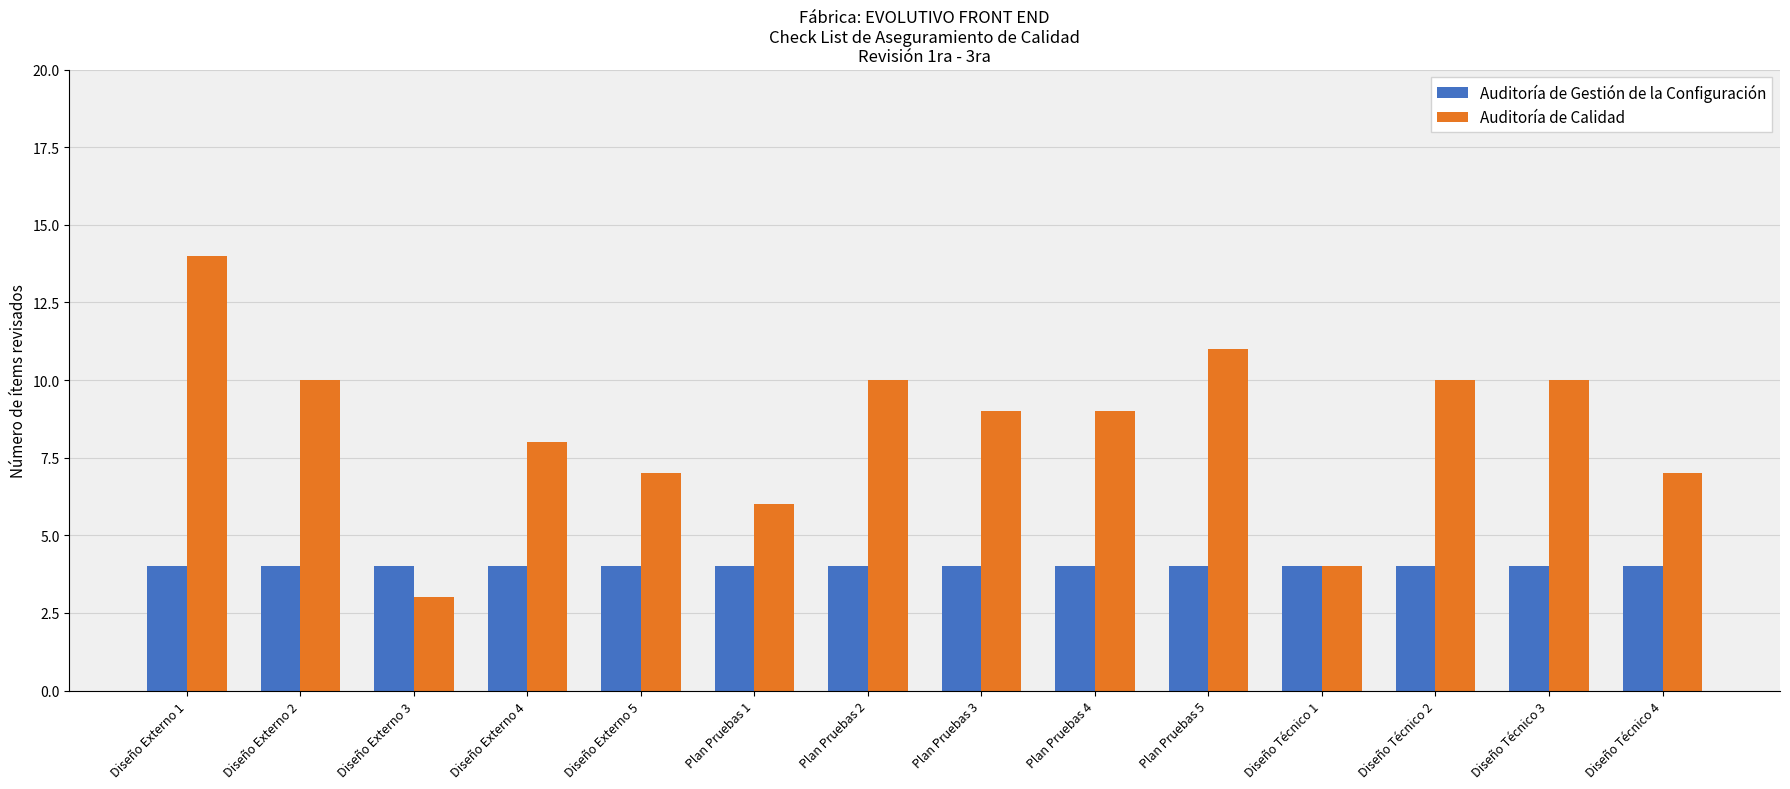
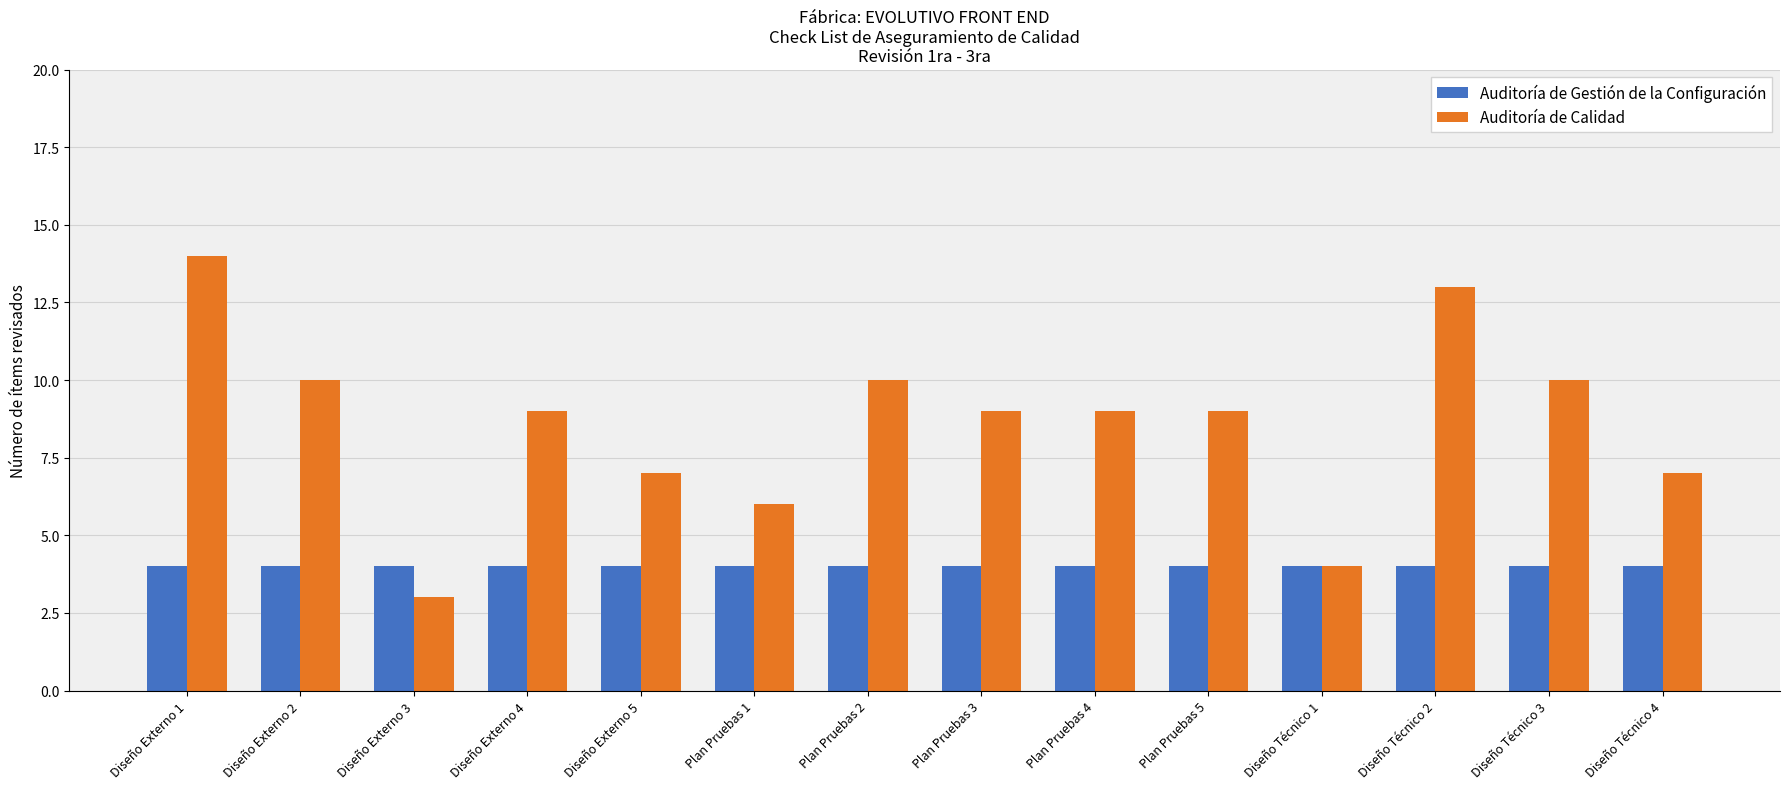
Auditoría de Calidad, Diseño Externo 4: 8 -> 9
Auditoría de Calidad, Plan Pruebas 5: 11 -> 9
Auditoría de Calidad, Diseño Técnico 2: 10 -> 13
